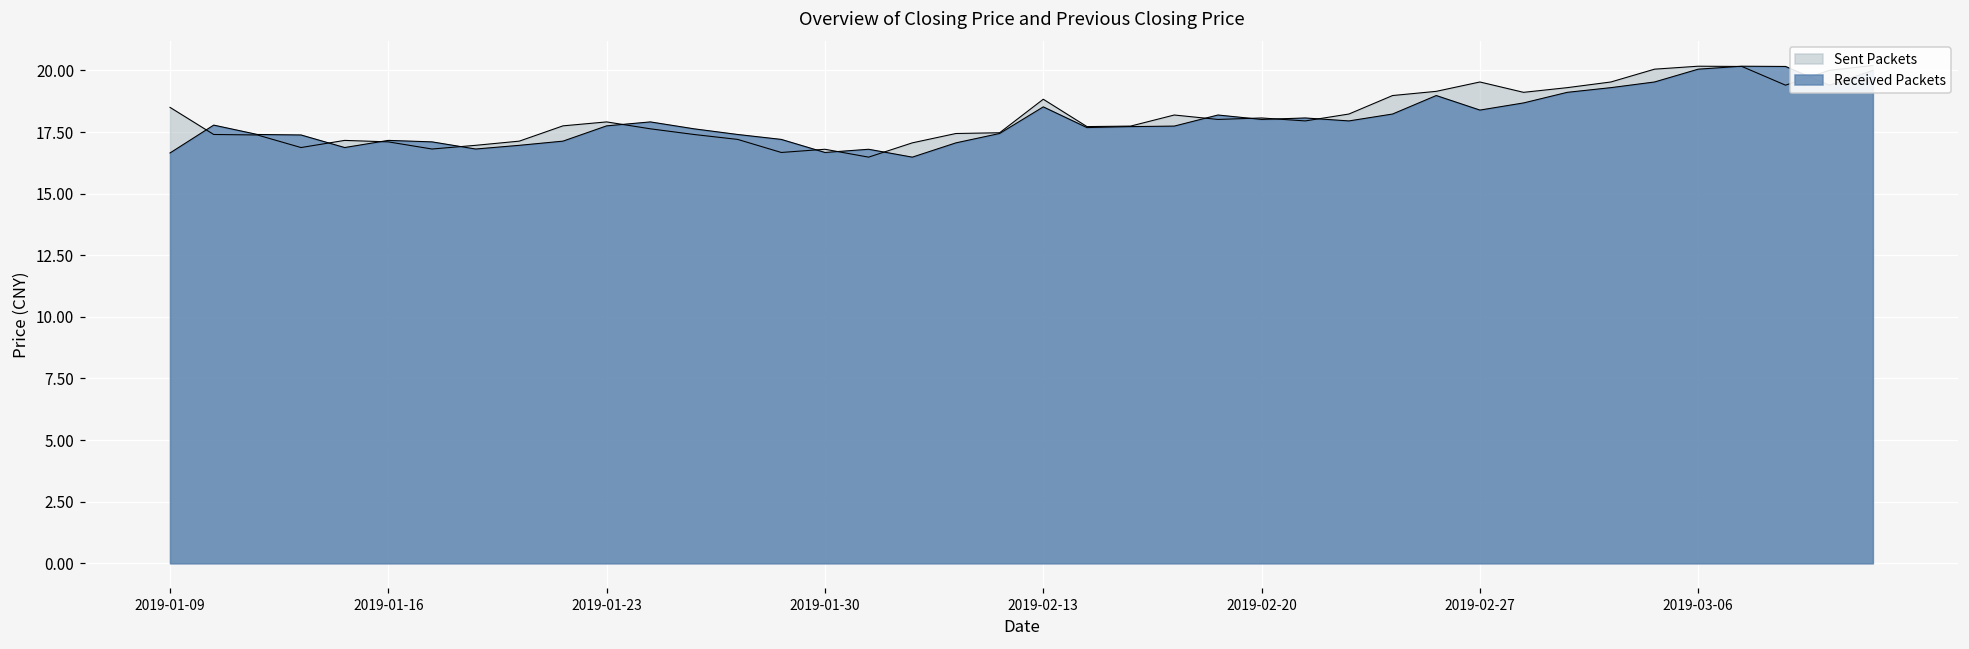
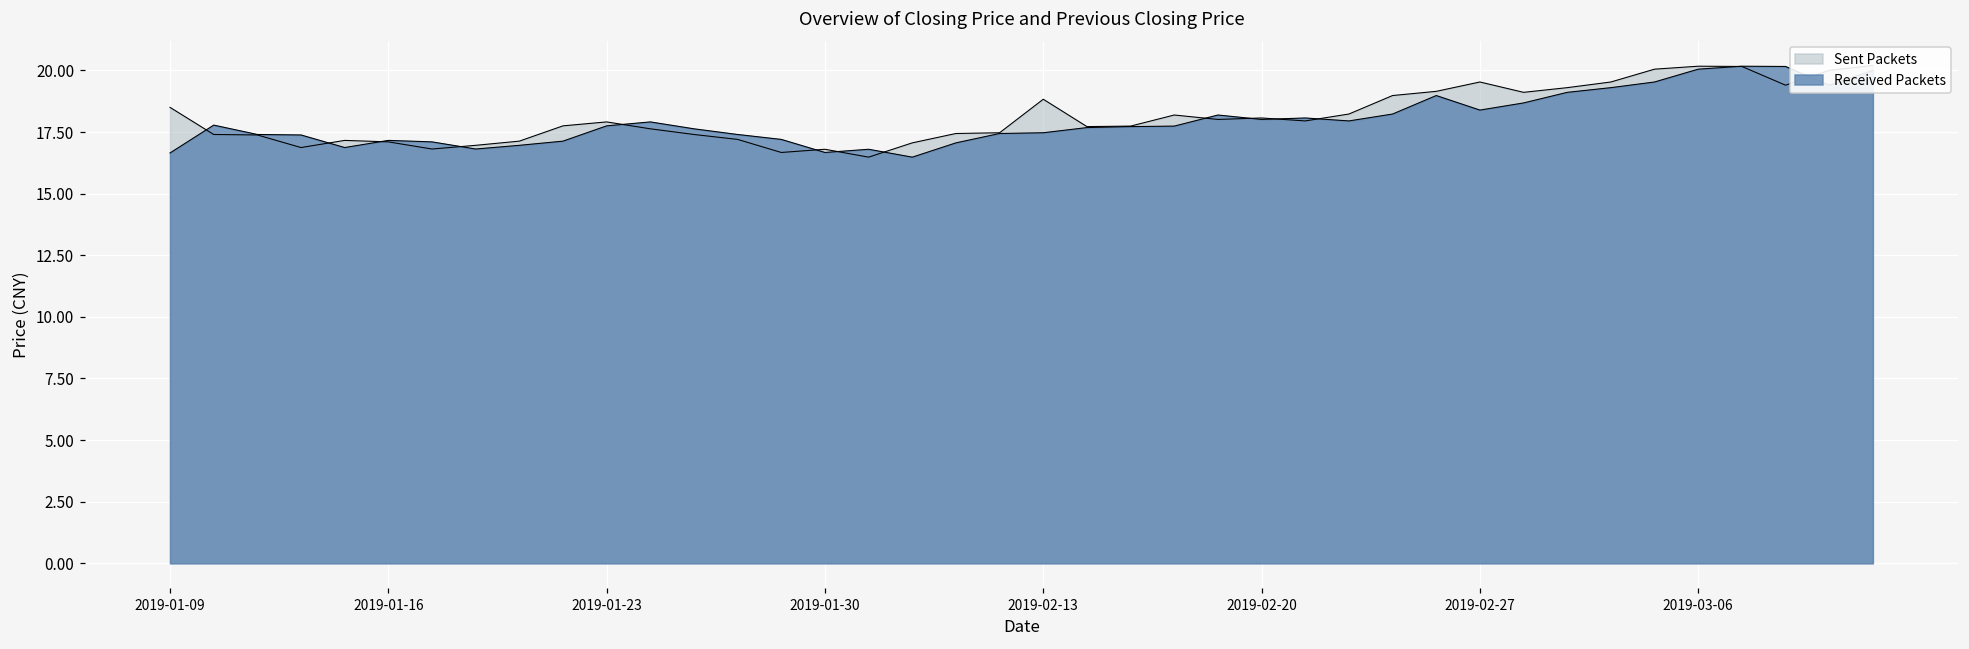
Received Packets, 2019-02-13: 18.5 -> 17.5
